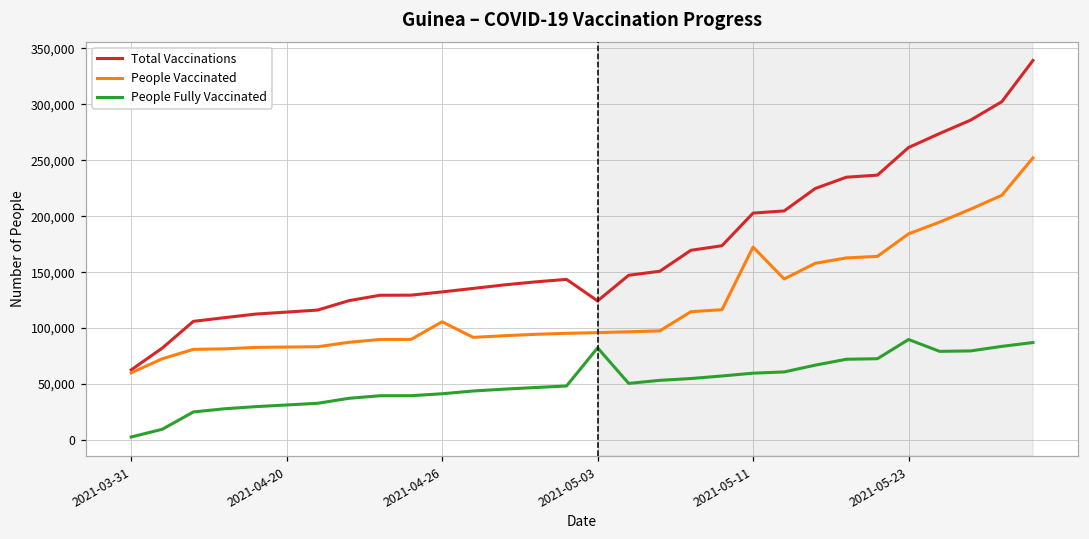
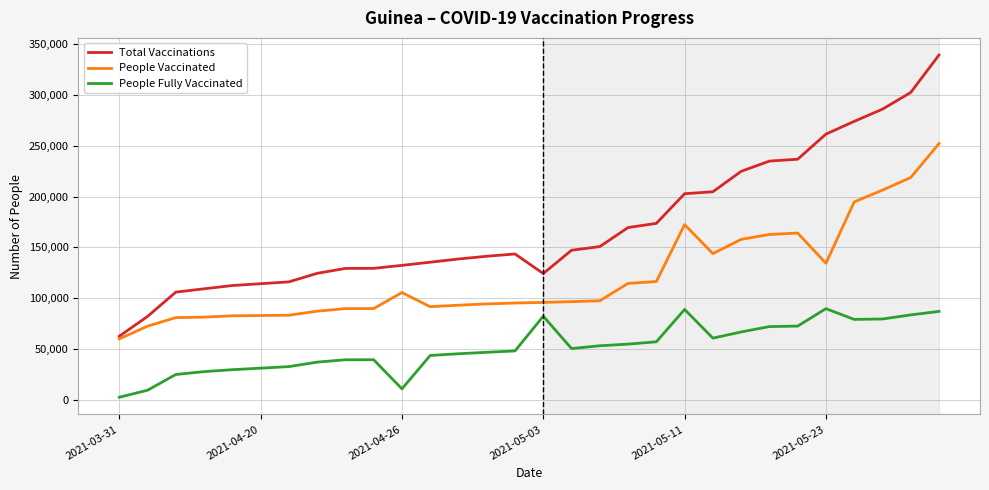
People Fully Vaccinated, 2021-04-26: 41,000 -> 11,000
People Fully Vaccinated, 2021-05-11: 60,000 -> 89,000
People Vaccinated, 2021-05-23: 184,000 -> 134,000
